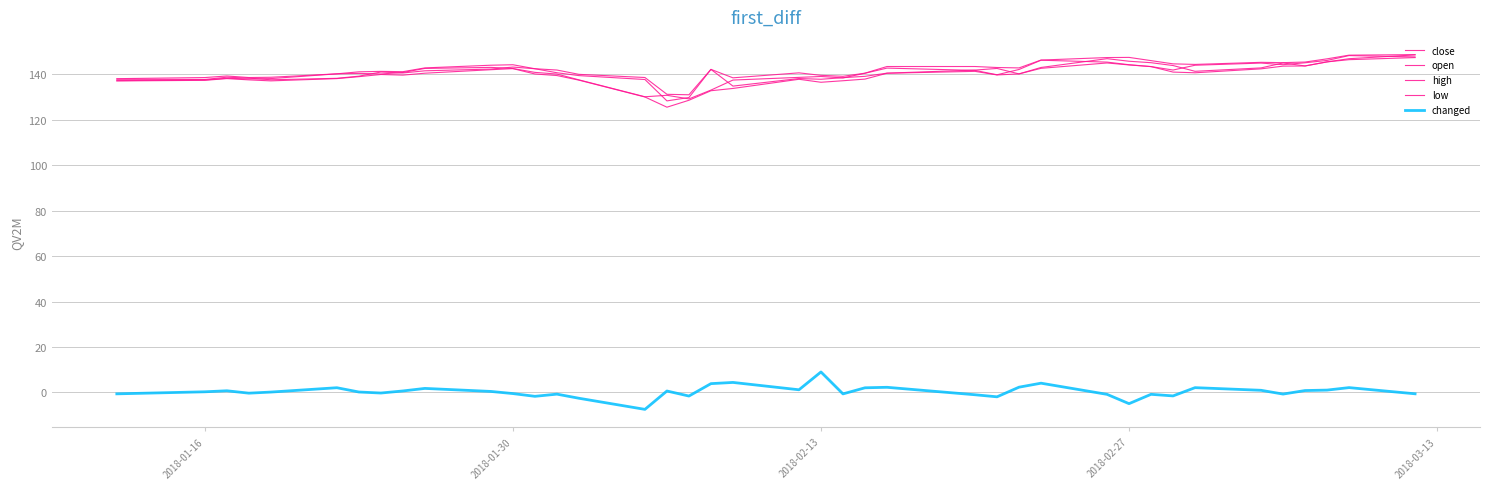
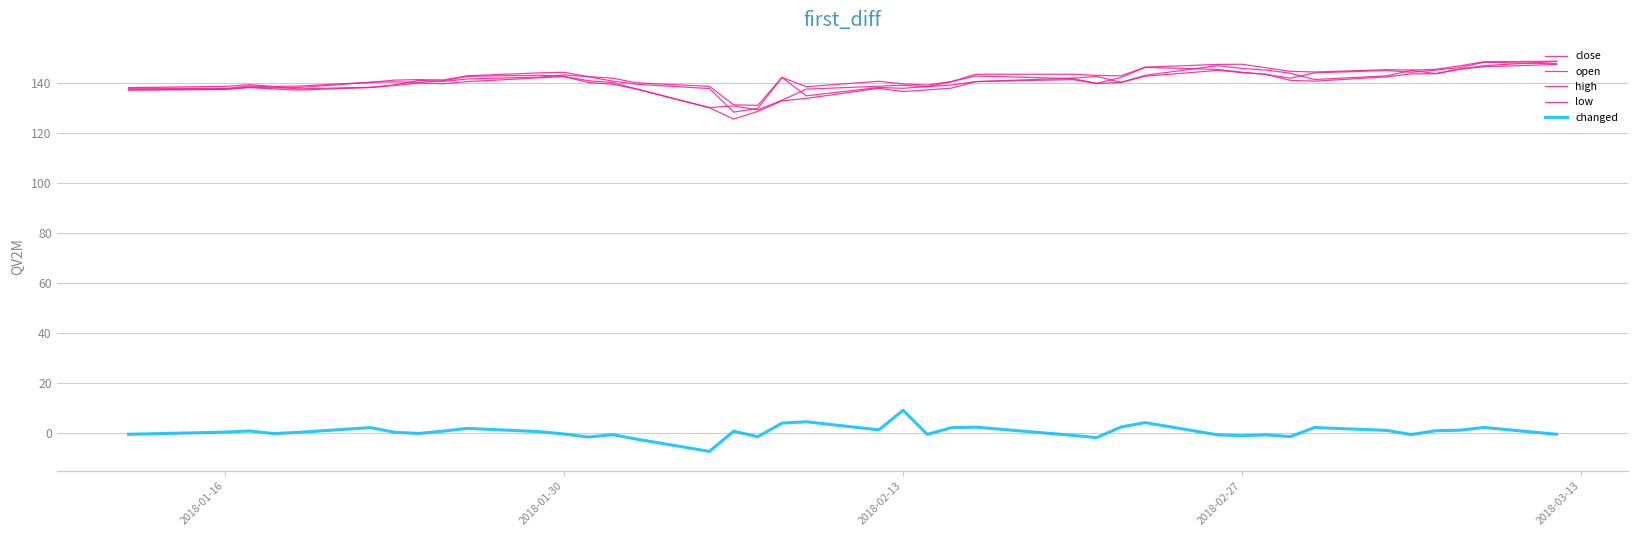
changed, 2018-02-27: -5 -> -1
